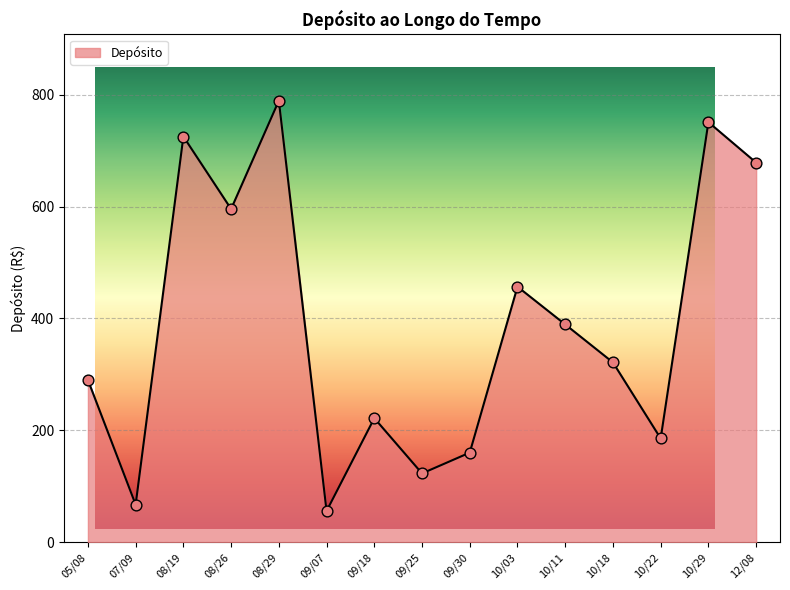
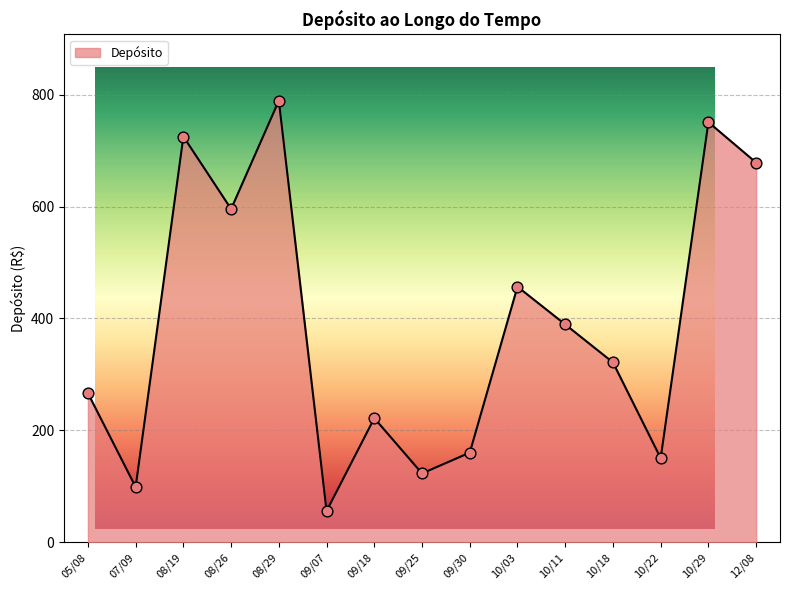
Depósito ao Longo do Tempo, 05/08: 290 -> 270
Depósito ao Longo do Tempo, 07/09: 70 -> 100
Depósito ao Longo do Tempo, 10/22: 190 -> 150
